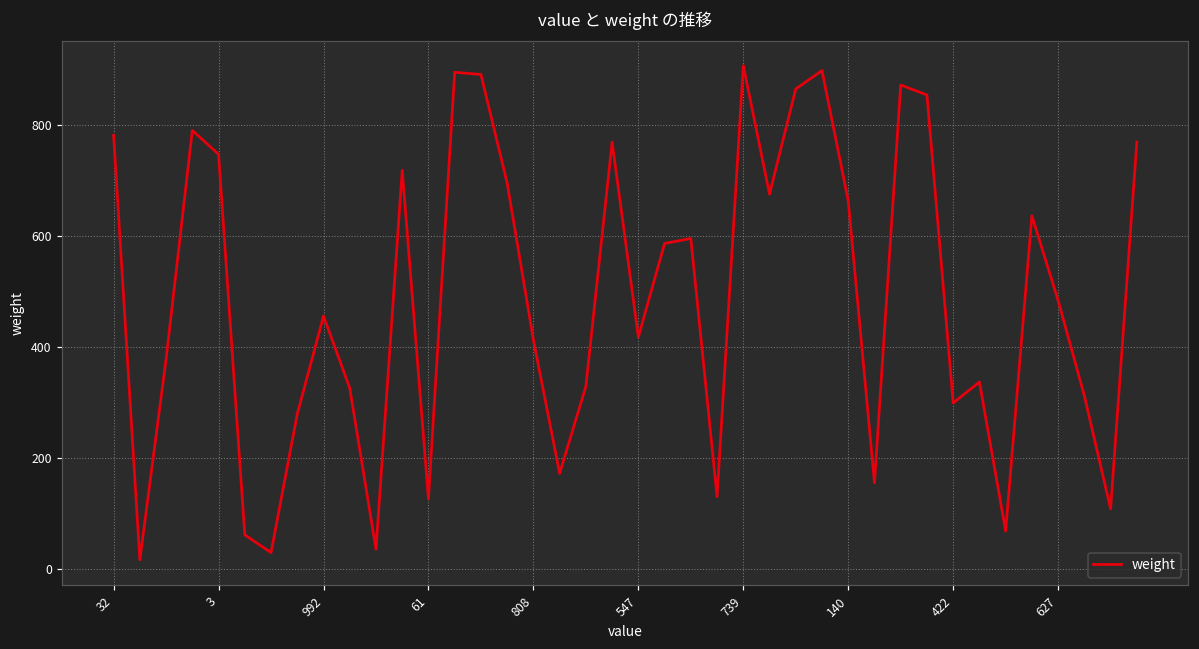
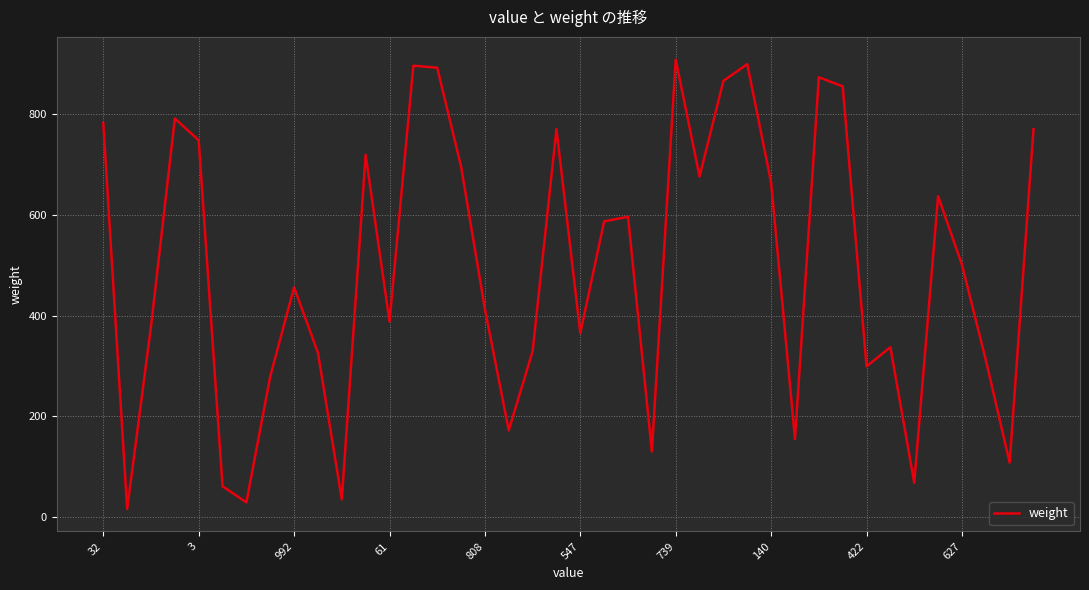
61: 130 -> 390
547: 420 -> 370
627: 480 -> 500
